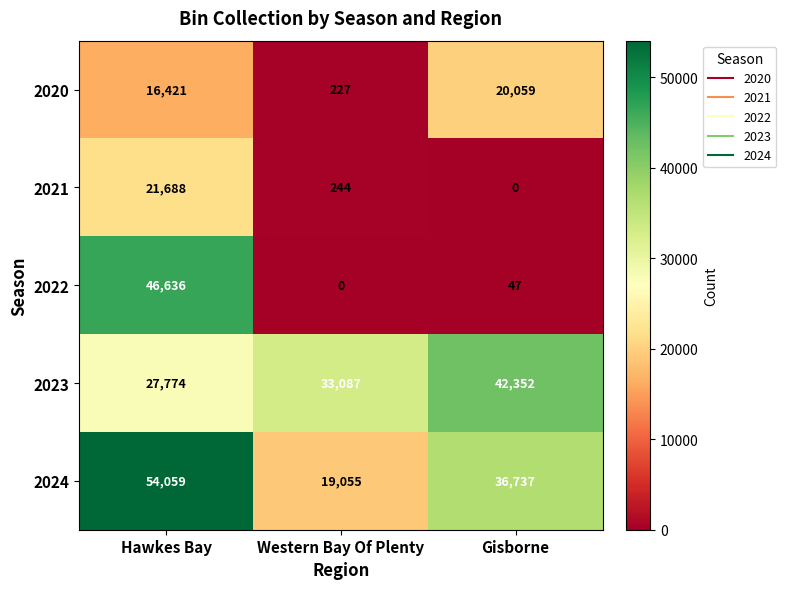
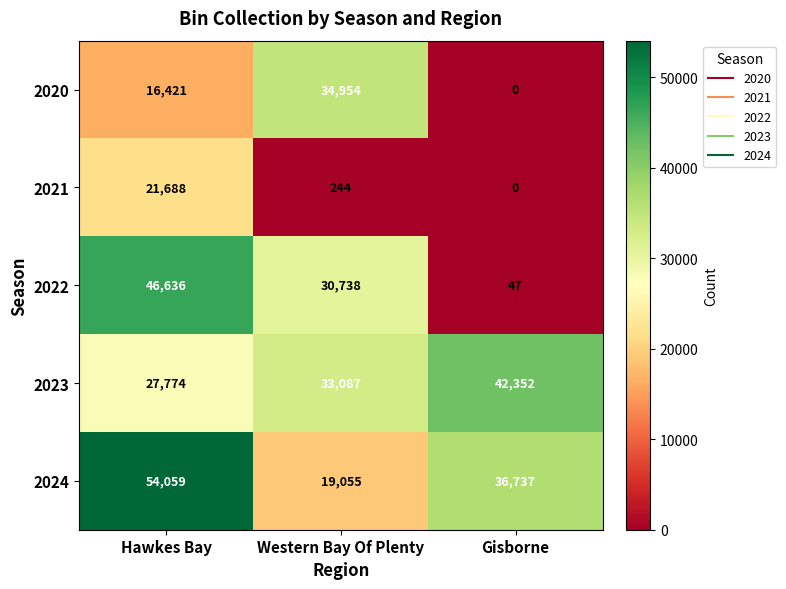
2020, Western Bay Of Plenty: 227 -> 34,954
2020, Gisborne: 20,059 -> 0
2022, Western Bay Of Plenty: 0 -> 30,738
